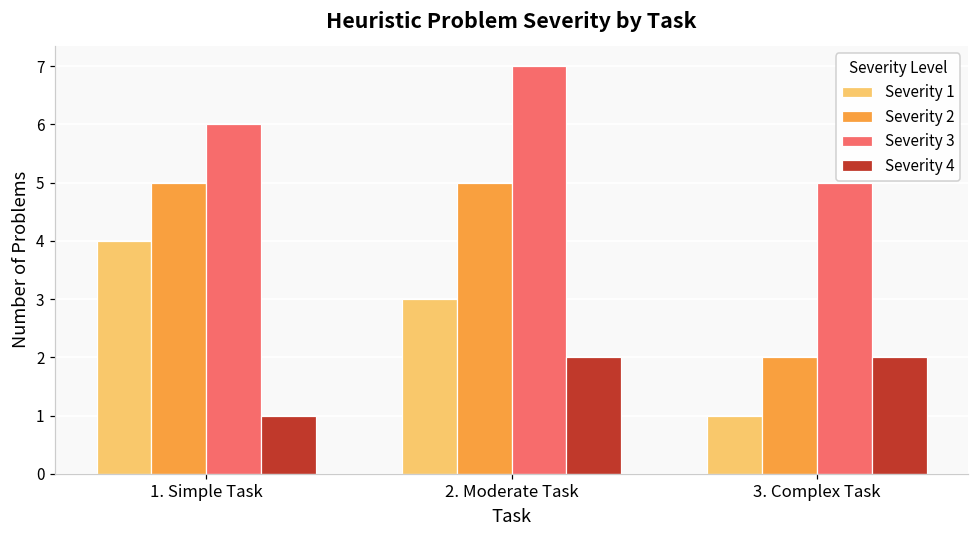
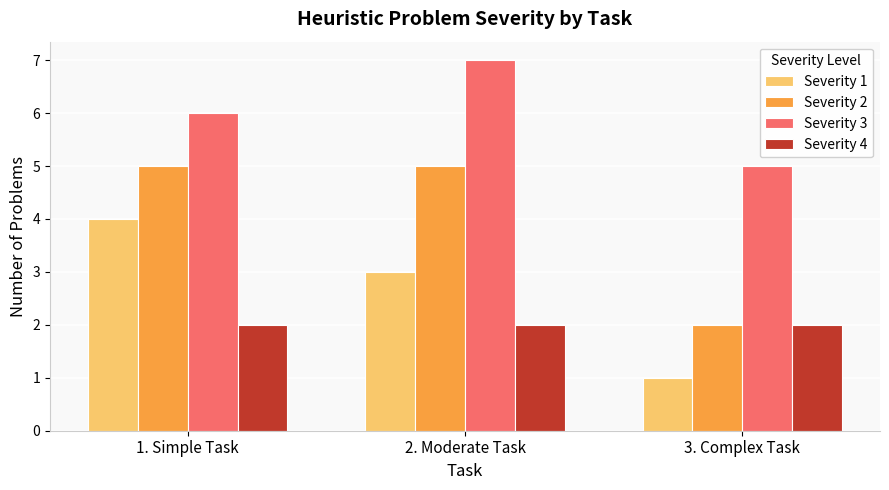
Severity 4, 1. Simple Task: 1 -> 2
